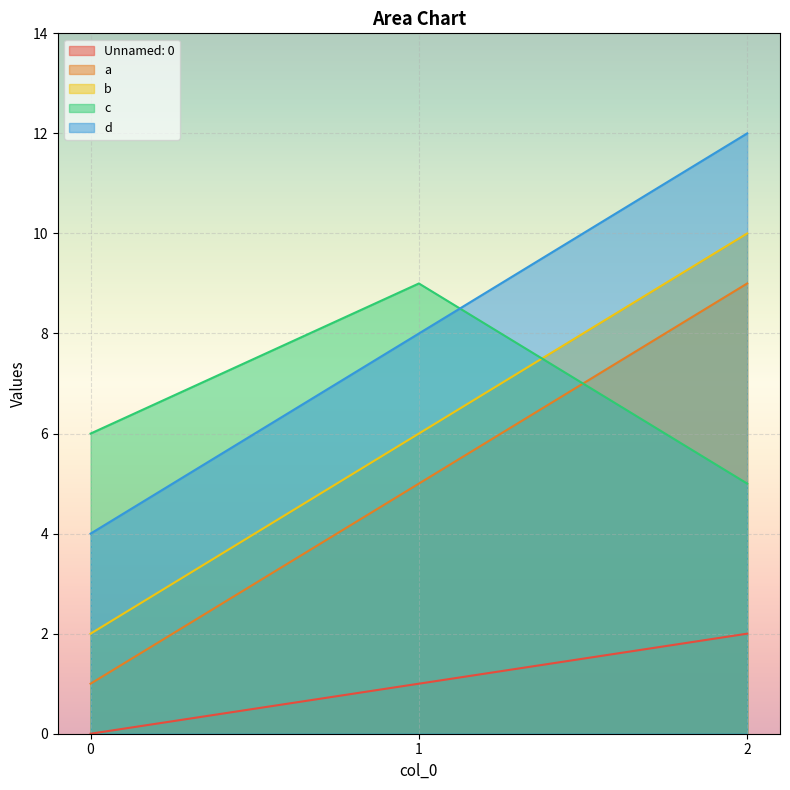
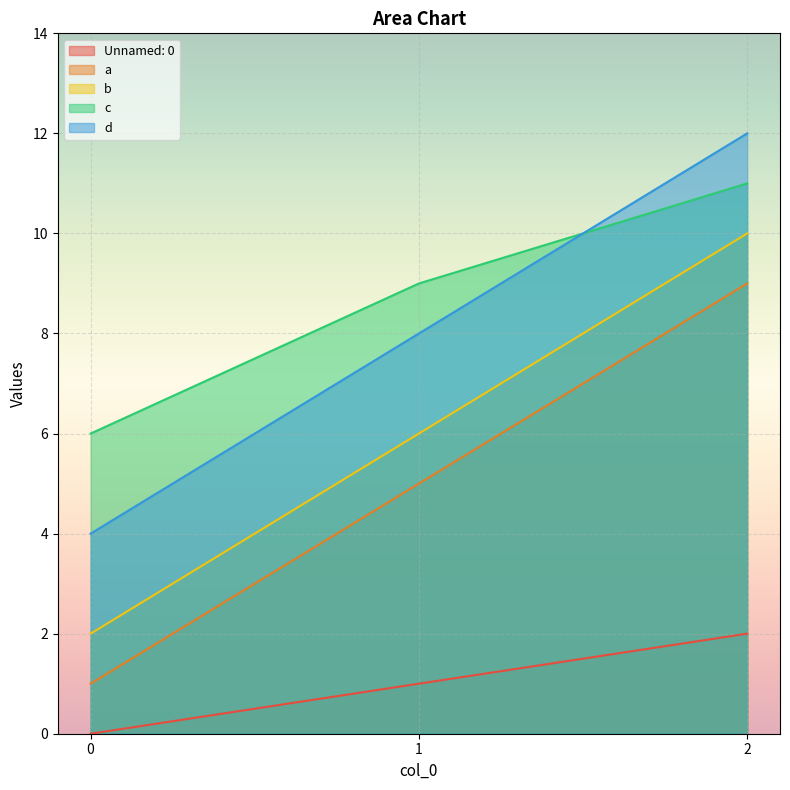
c, 2: 5 -> 11
